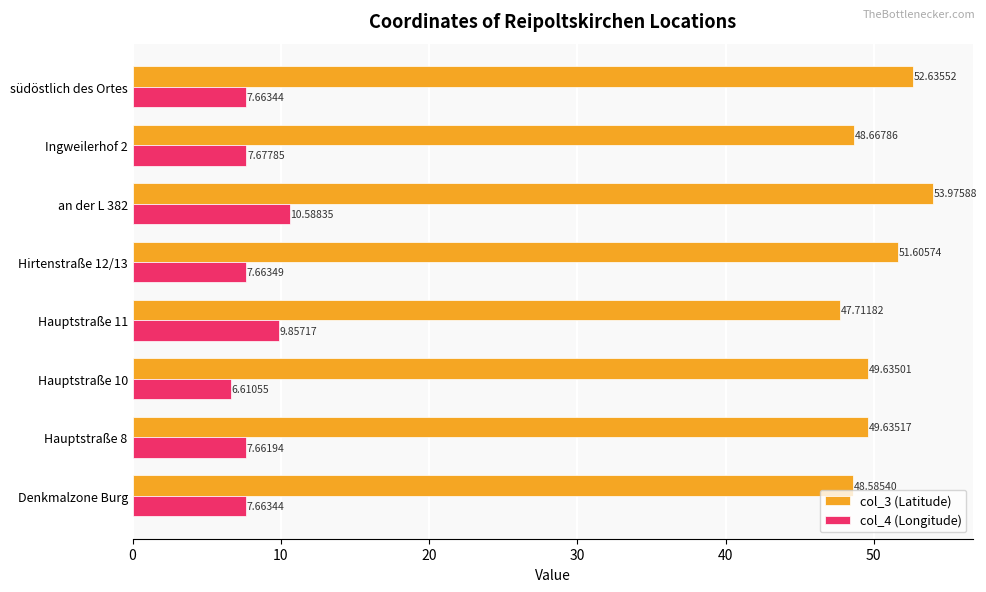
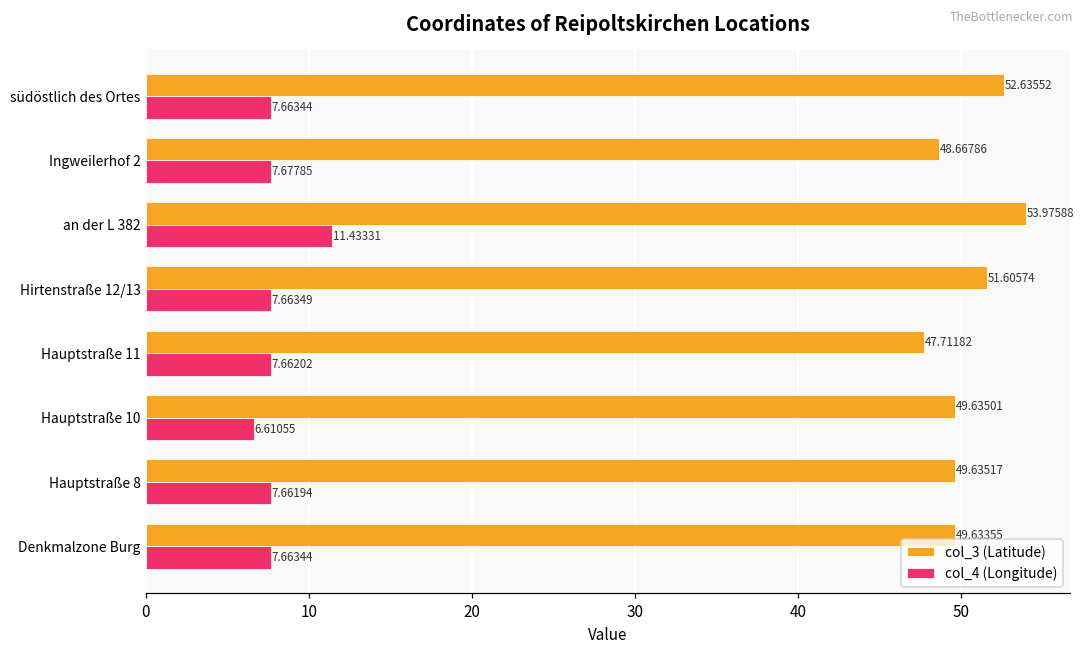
col_4 (Longitude), an der L 382: 10.58835 -> 11.43331
col_4 (Longitude), Hauptstraße 11: 9.85717 -> 7.66202
col_3 (Latitude), Denkmalzone Burg: 48.58540 -> 49.63355
